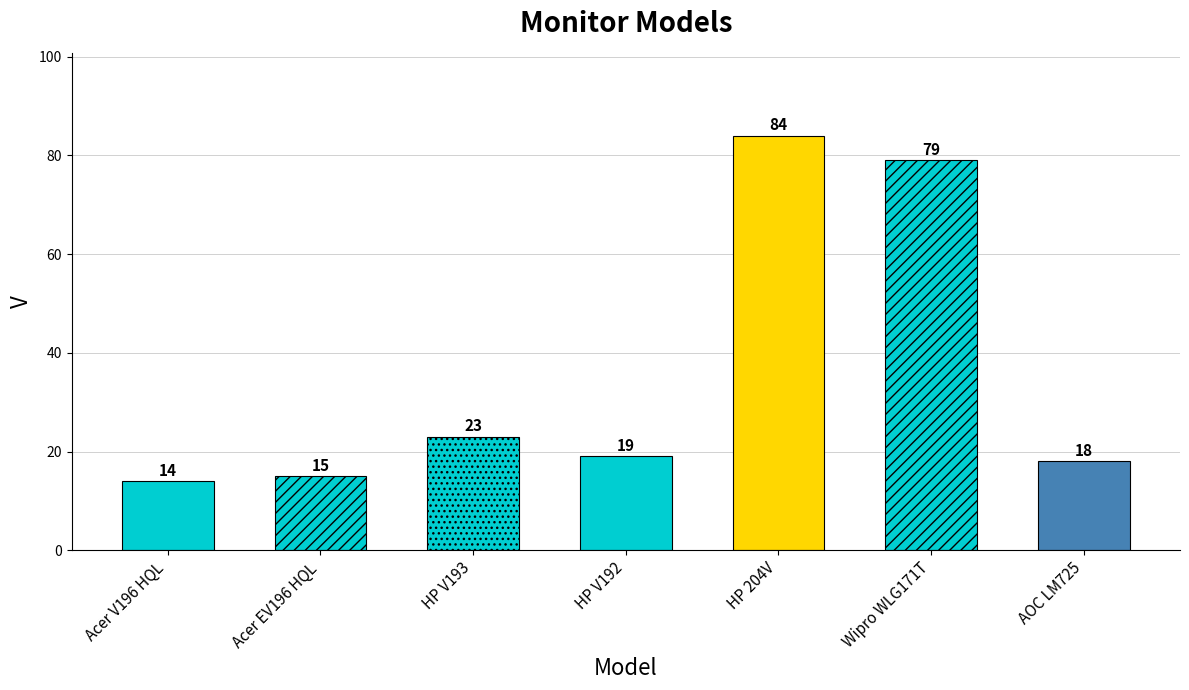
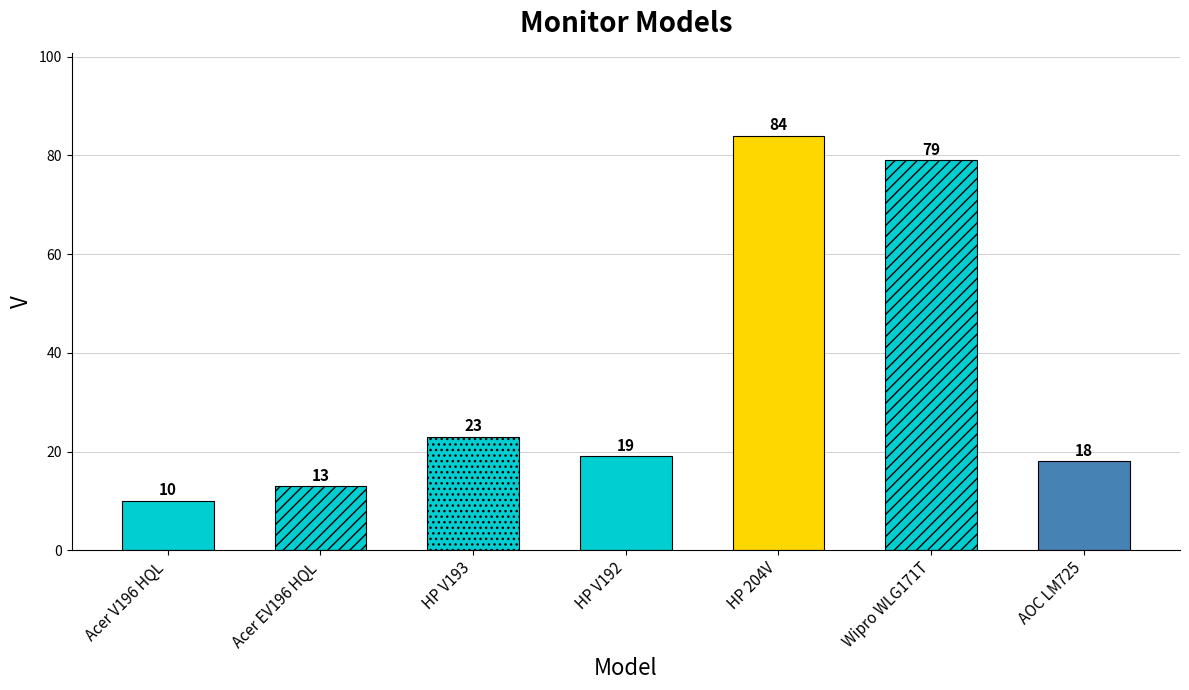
Acer V196 HQL: 14 -> 10
Acer EV196 HQL: 15 -> 13
